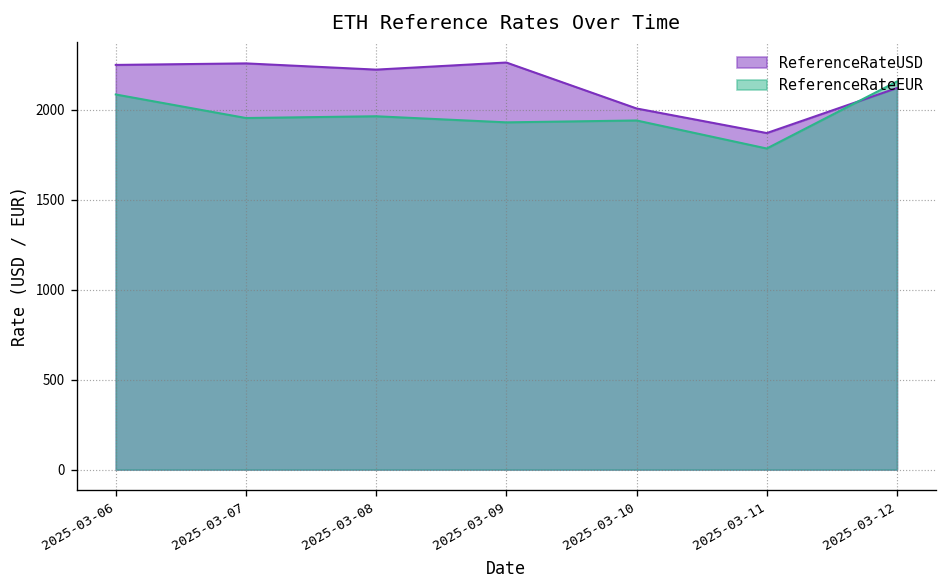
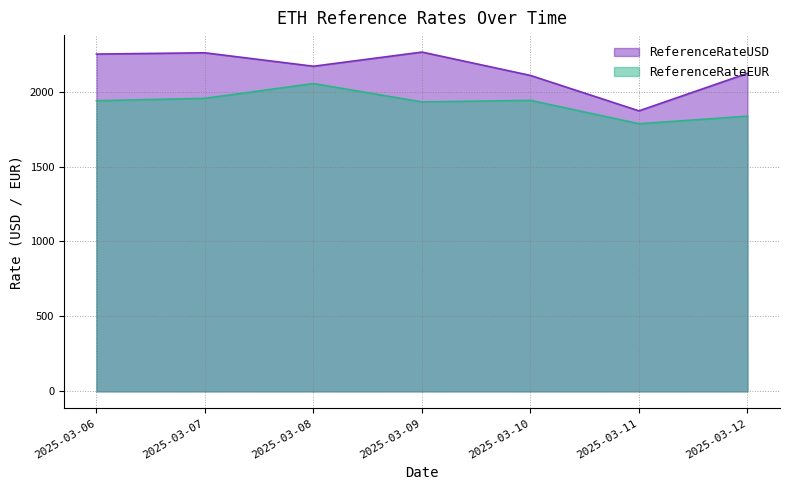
ReferenceRateEUR, 2025-03-06: 2090 -> 1940
ReferenceRateUSD, 2025-03-08: 2220 -> 2170
ReferenceRateEUR, 2025-03-08: 1970 -> 2050
ReferenceRateUSD, 2025-03-10: 2010 -> 2110
ReferenceRateEUR, 2025-03-12: 2160 -> 1840
